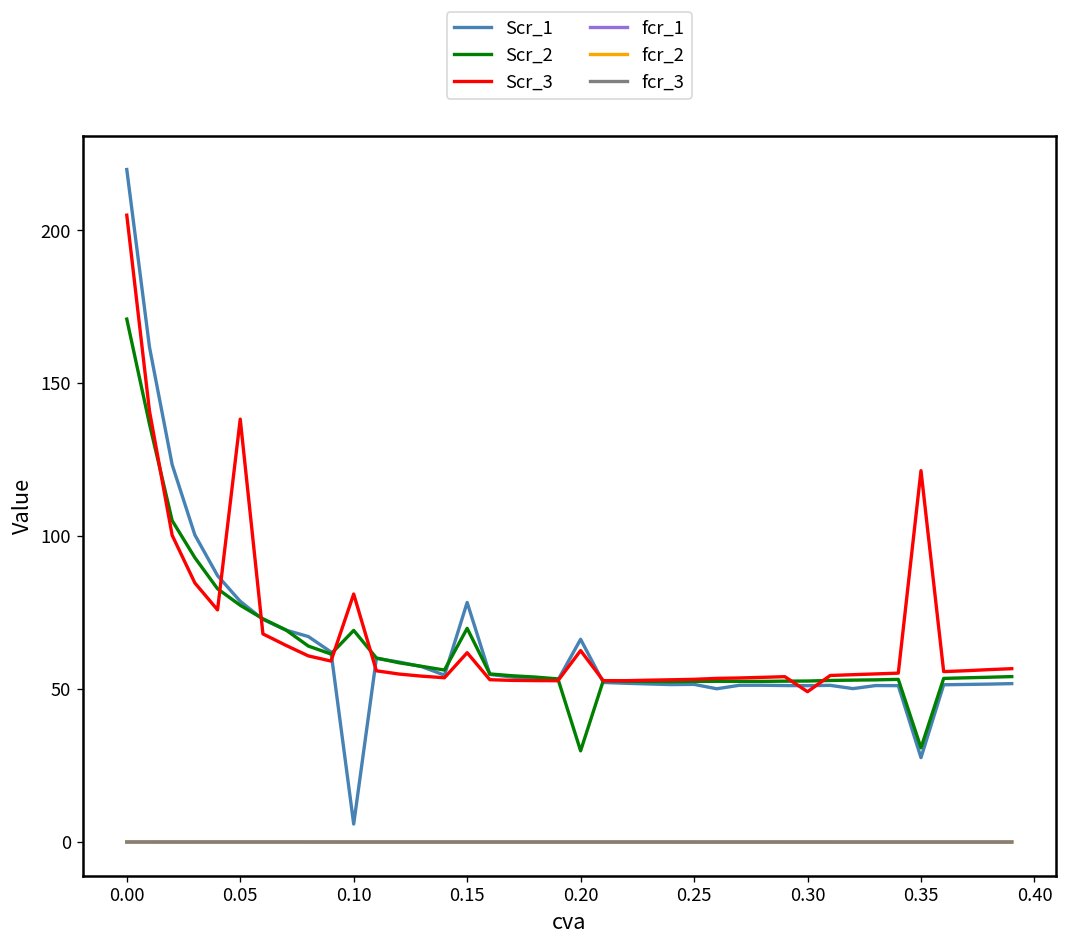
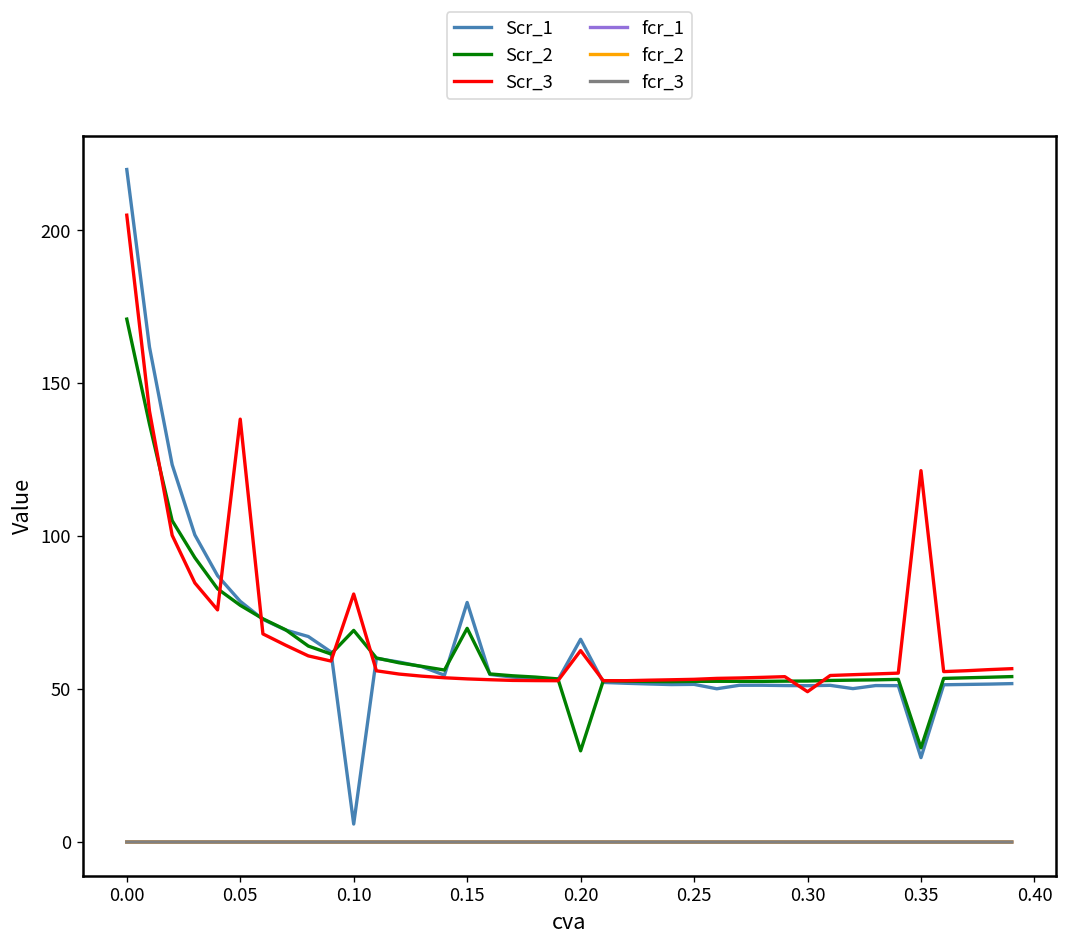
Scr_3, 0.15: 62 -> 53
